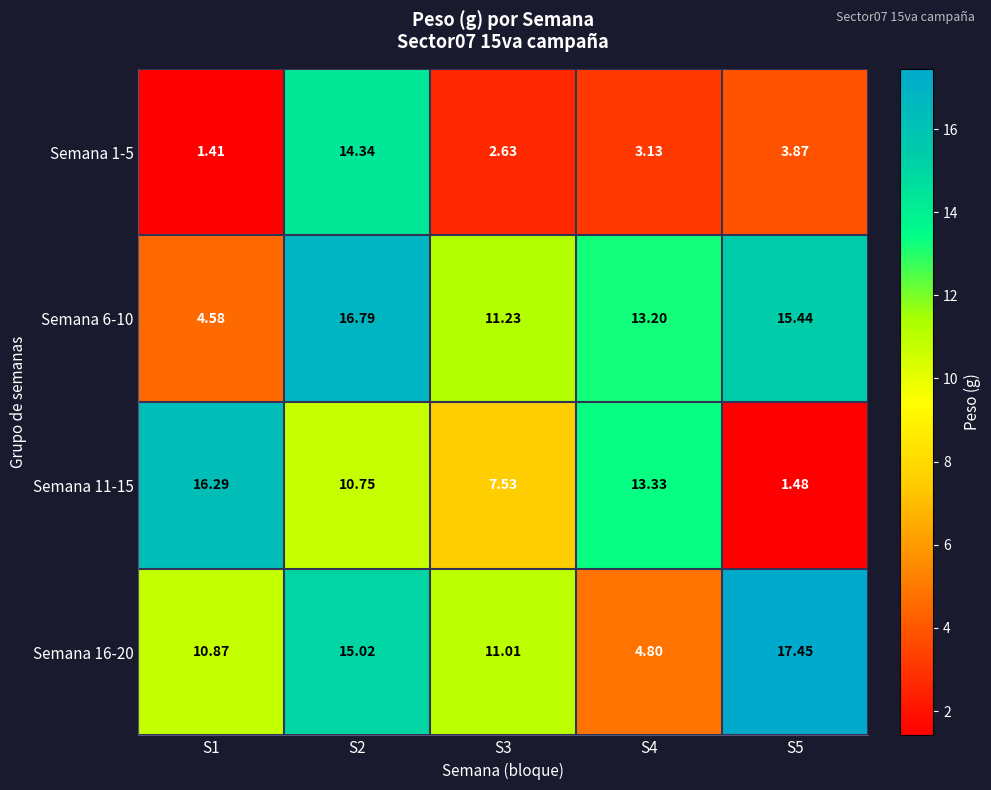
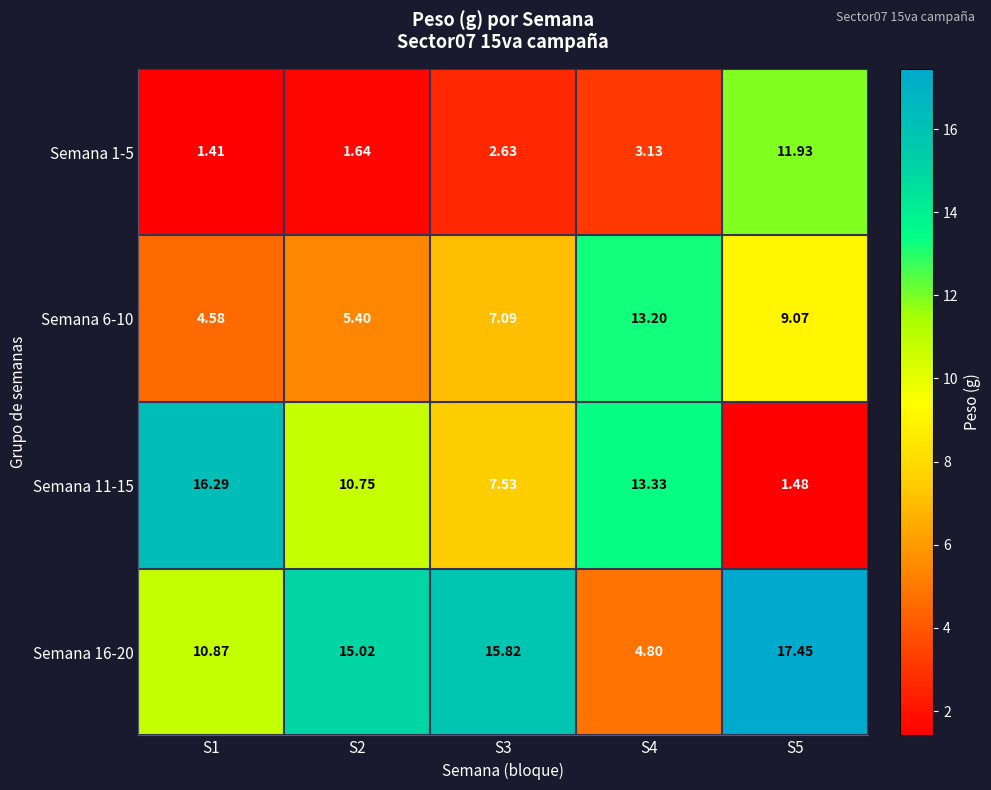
Semana 1-5, S2: 14.34 -> 1.64
Semana 1-5, S5: 3.87 -> 11.93
Semana 6-10, S2: 16.79 -> 5.40
Semana 6-10, S3: 11.23 -> 7.09
Semana 6-10, S5: 15.44 -> 9.07
Semana 16-20, S3: 11.01 -> 15.82
